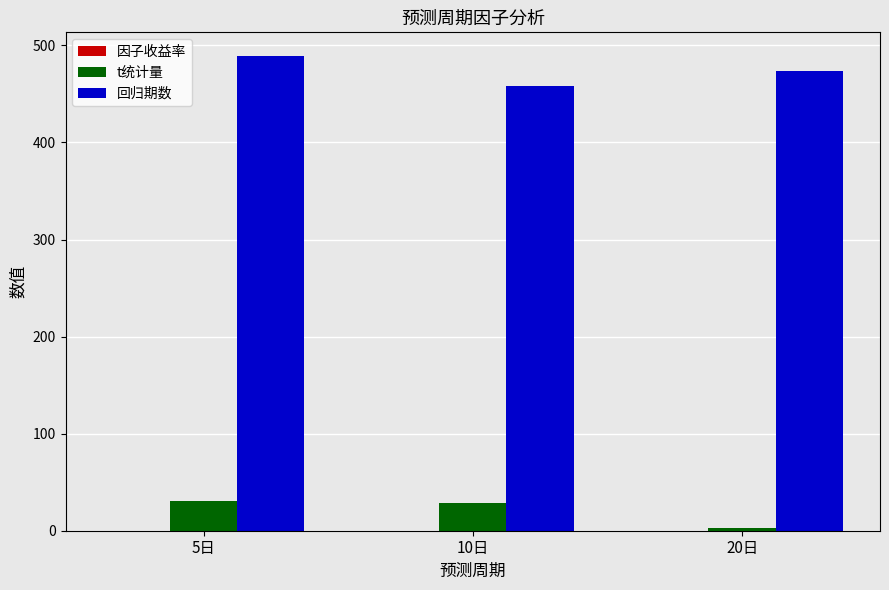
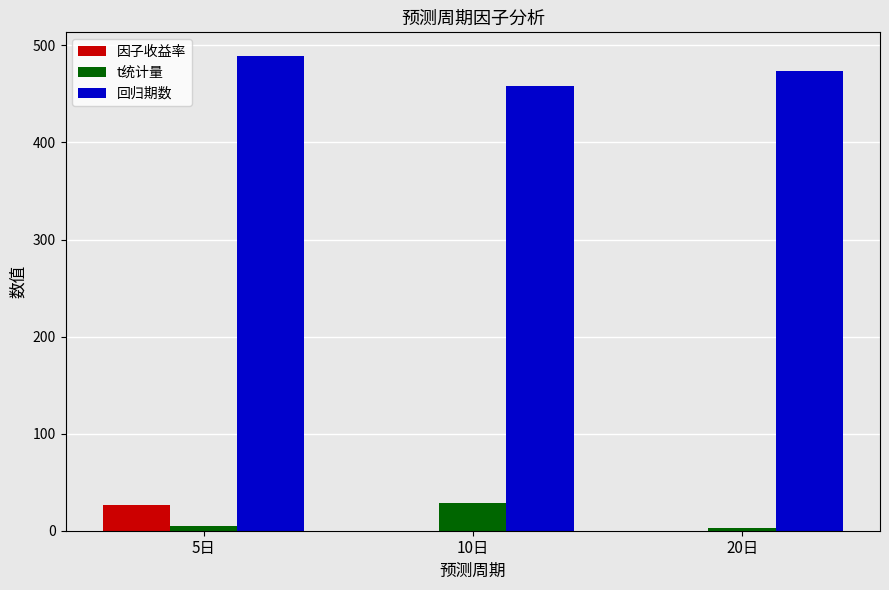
因子收益率, 5日: 0 -> 30
t统计量, 5日: 30 -> 0
